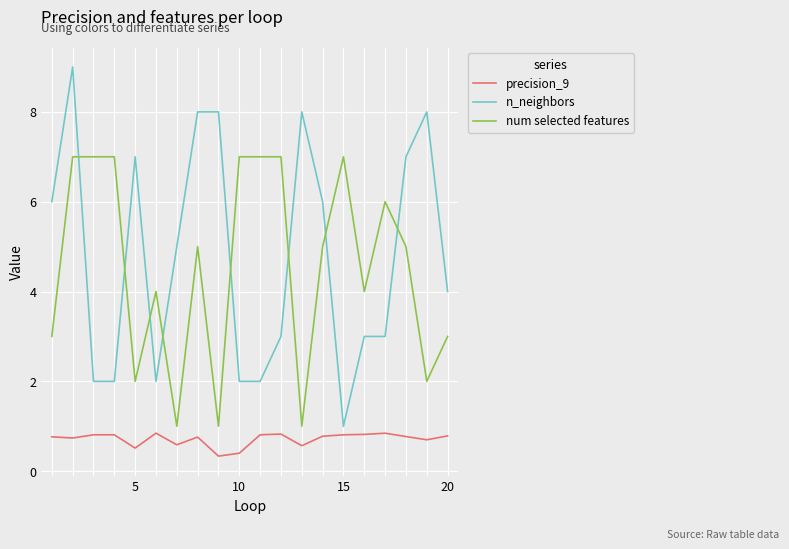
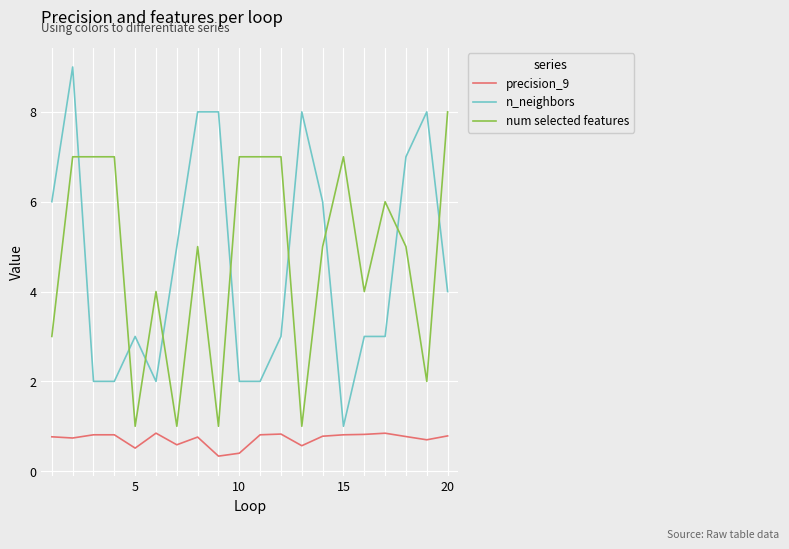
n_neighbors, 5: 7 -> 3
num selected features, 5: 2 -> 1
num selected features, 20: 3 -> 8
